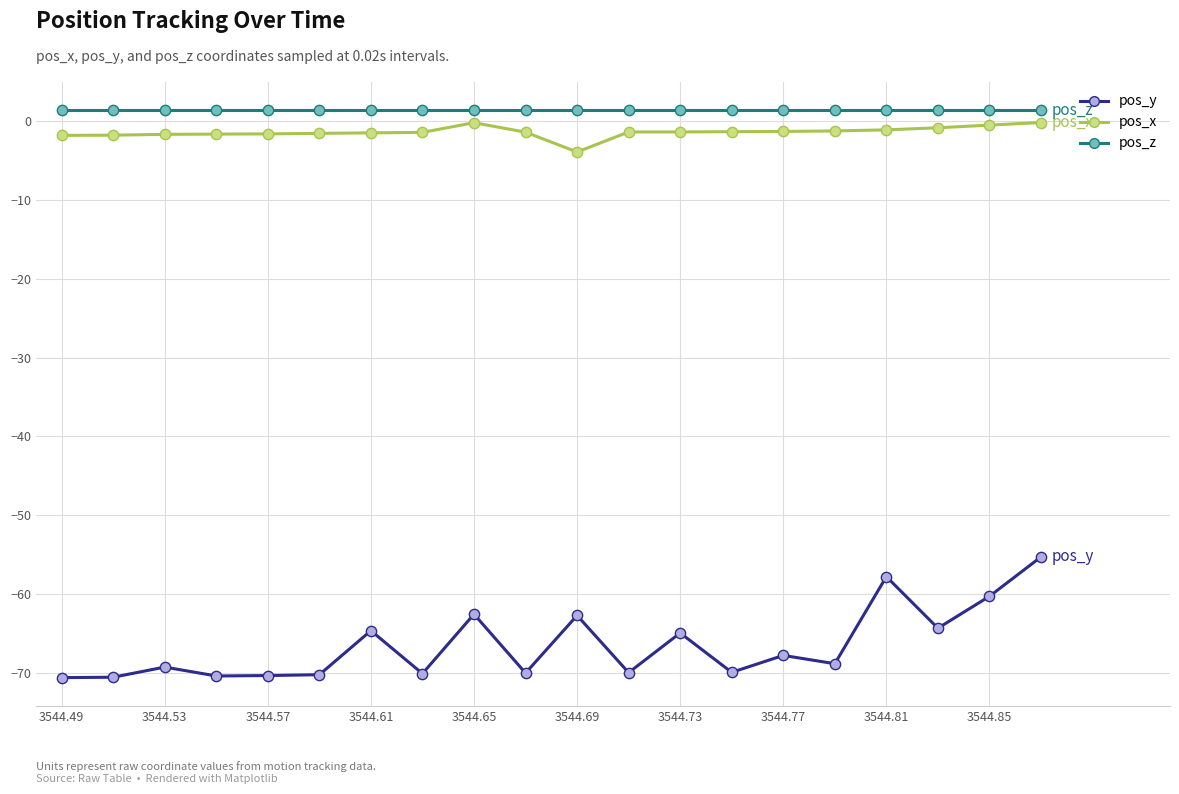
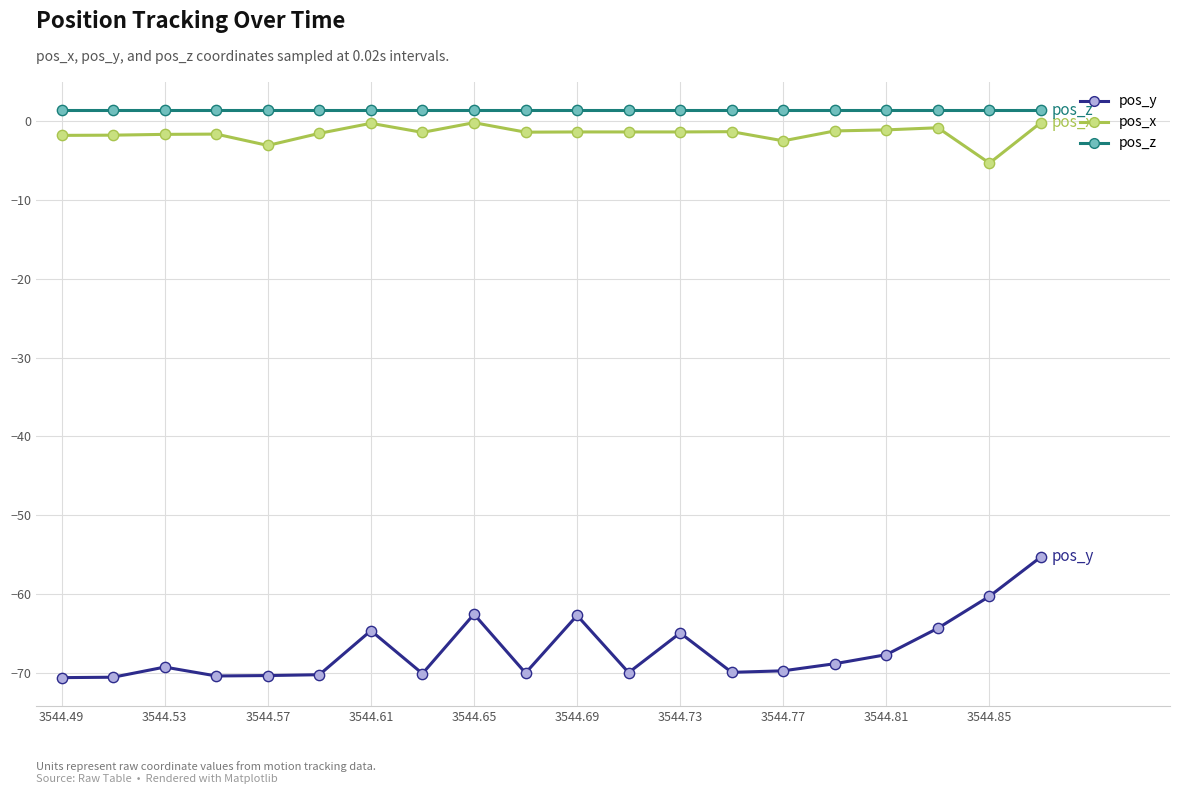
pos_x, 3544.57: -2 -> -3
pos_x, 3544.61: -1 -> 0
pos_x, 3544.69: -4 -> -1
pos_y, 3544.77: -68 -> -70
pos_x, 3544.77: -1 -> -2
pos_y, 3544.81: -58 -> -68
pos_x, 3544.85: 0 -> -5
